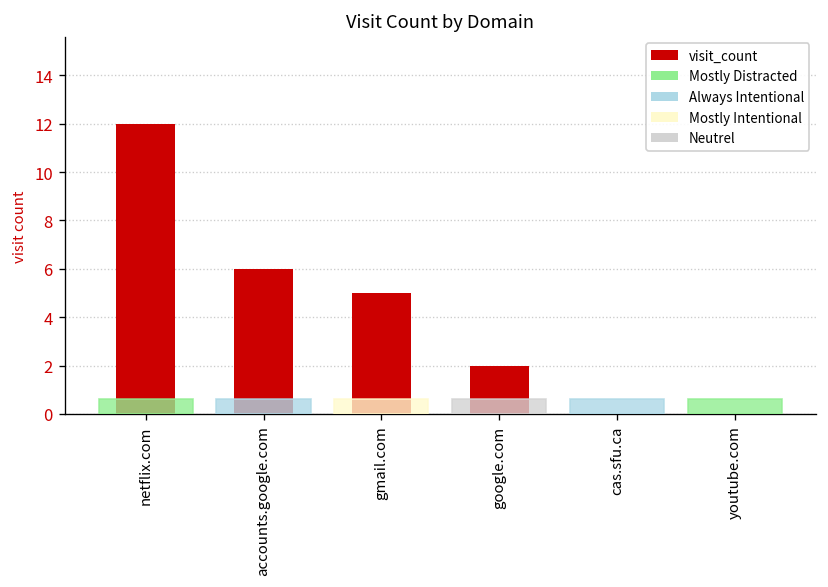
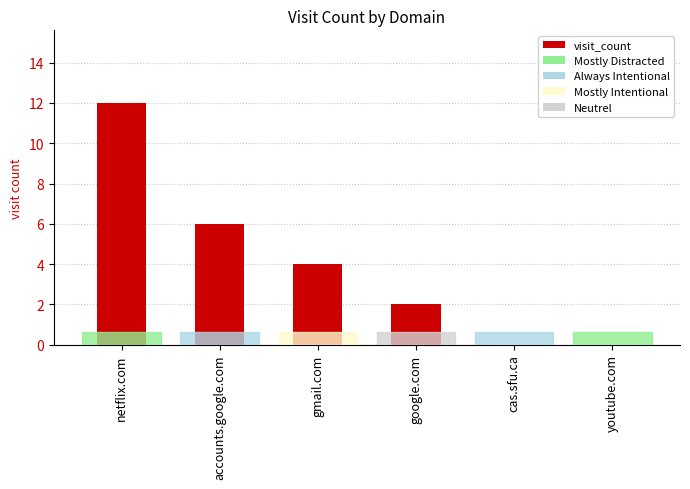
gmail.com: 5 -> 4
